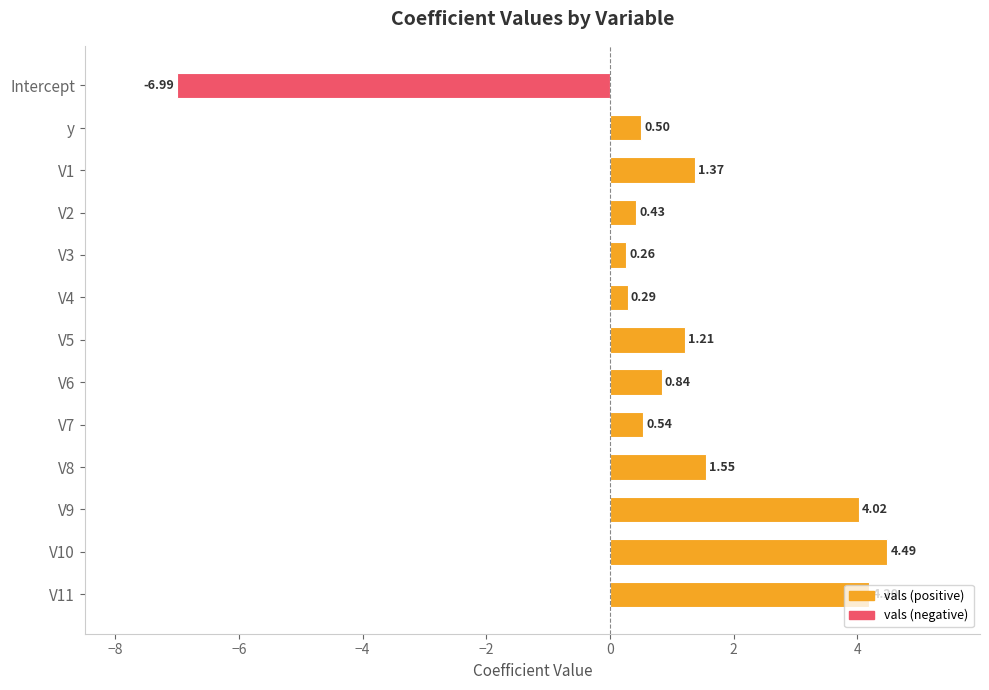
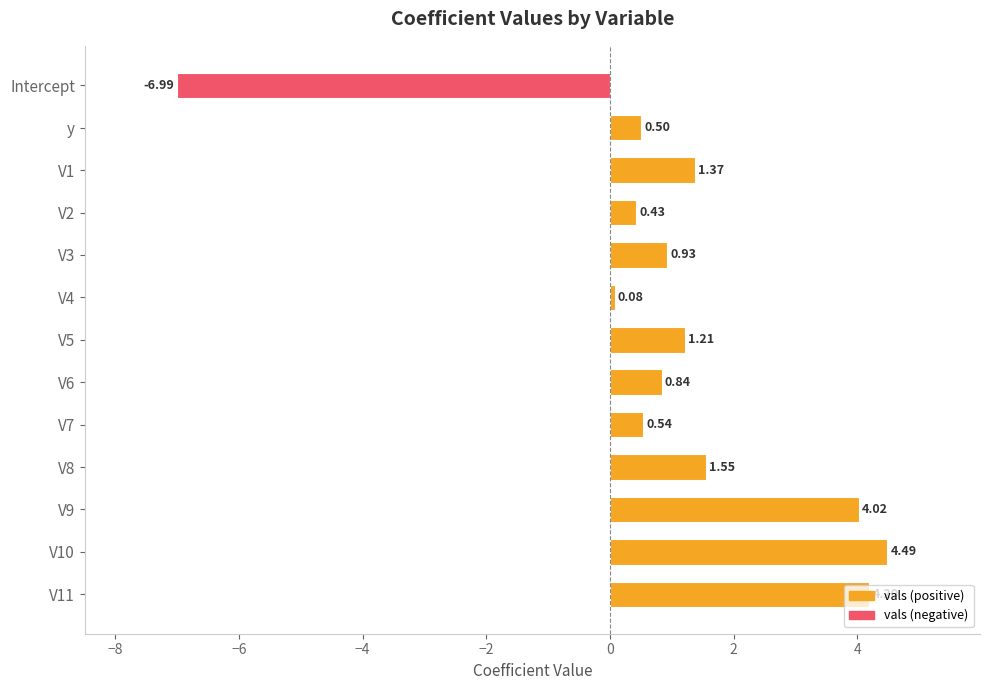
V3: 0.26 -> 0.93
V4: 0.29 -> 0.08
